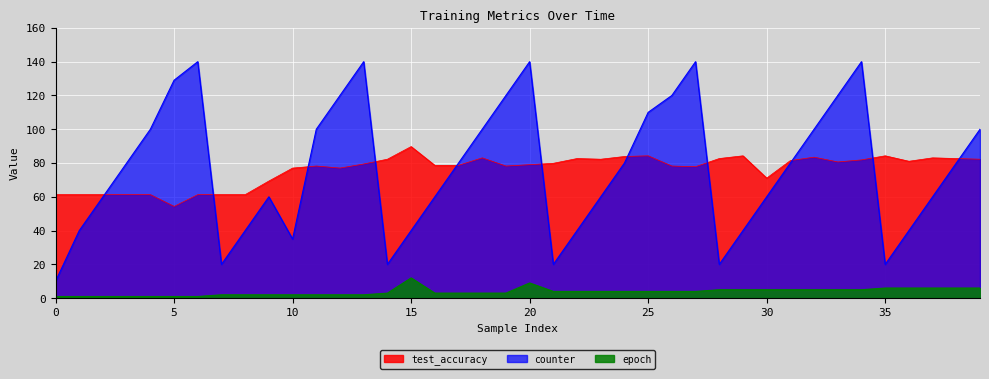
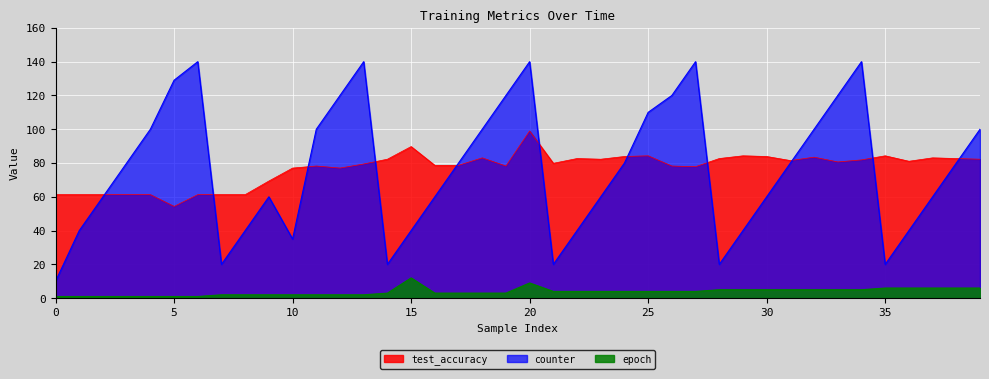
test_accuracy, 20: 79 -> 99
test_accuracy, 30: 71 -> 84
